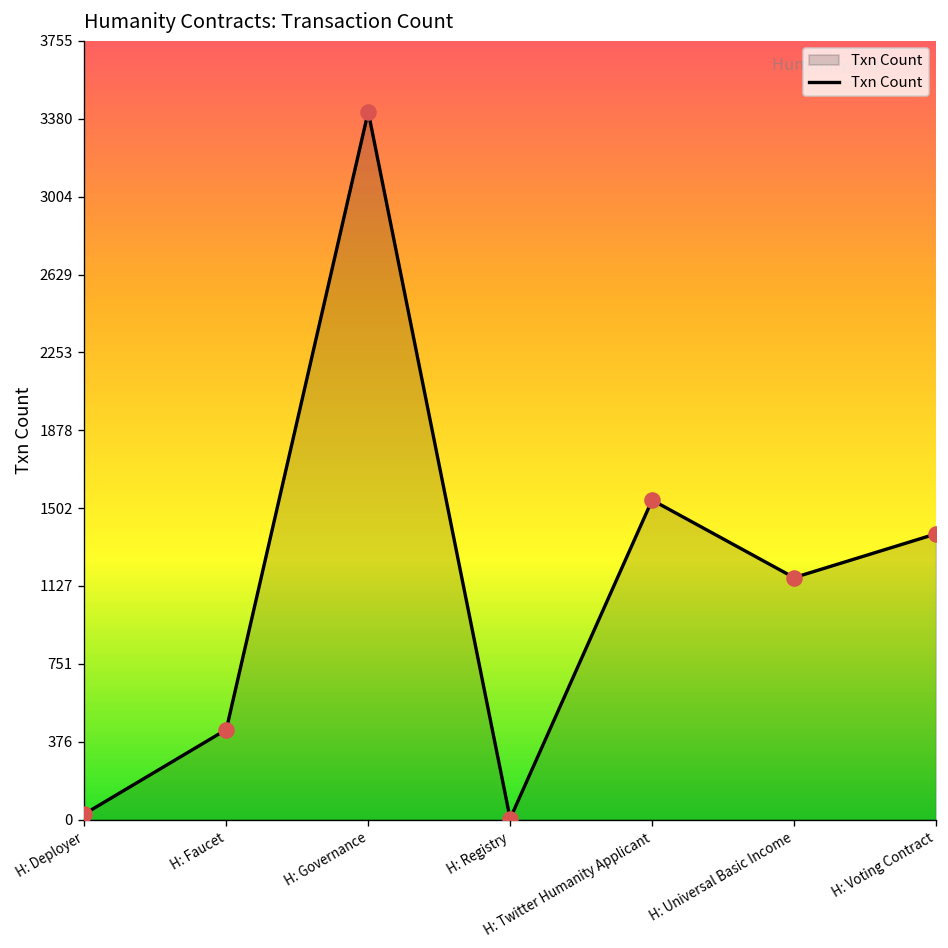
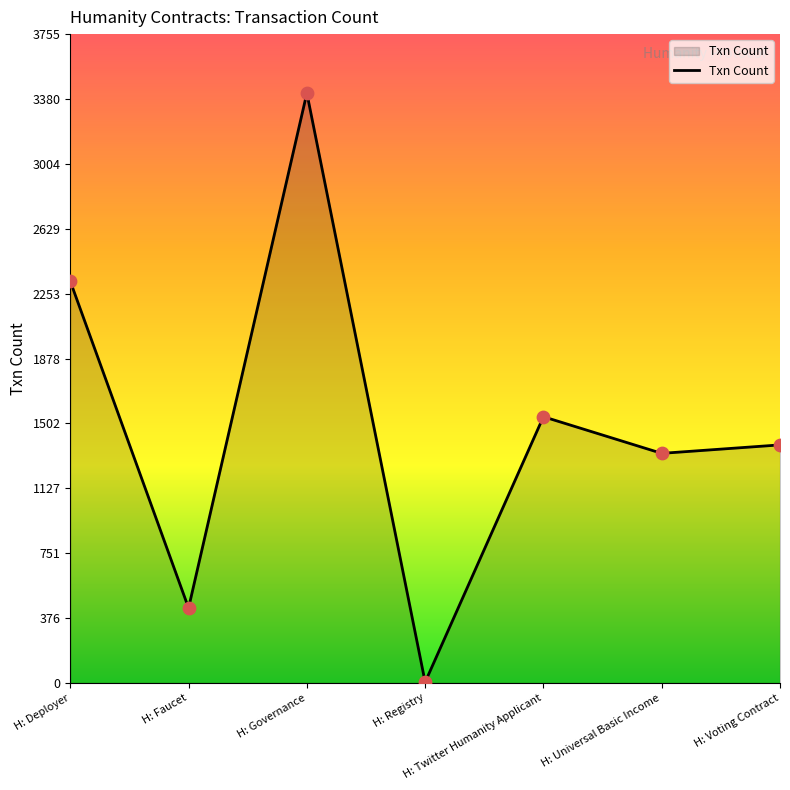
H: Deployer: 30 -> 2330
H: Universal Basic Income: 1170 -> 1330
